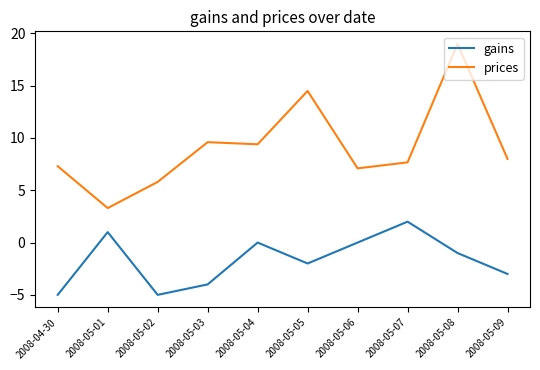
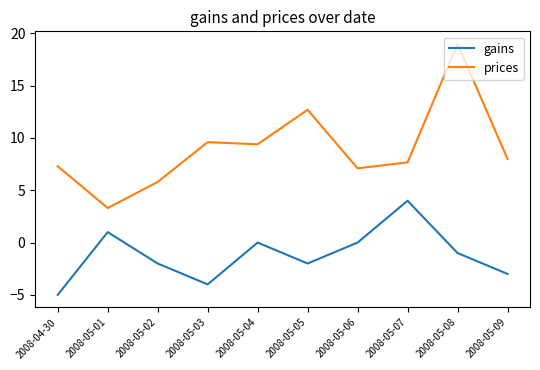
gains, 2008-05-02: -5 -> -2
prices, 2008-05-05: 14.5 -> 12.7
gains, 2008-05-07: 2 -> 4
